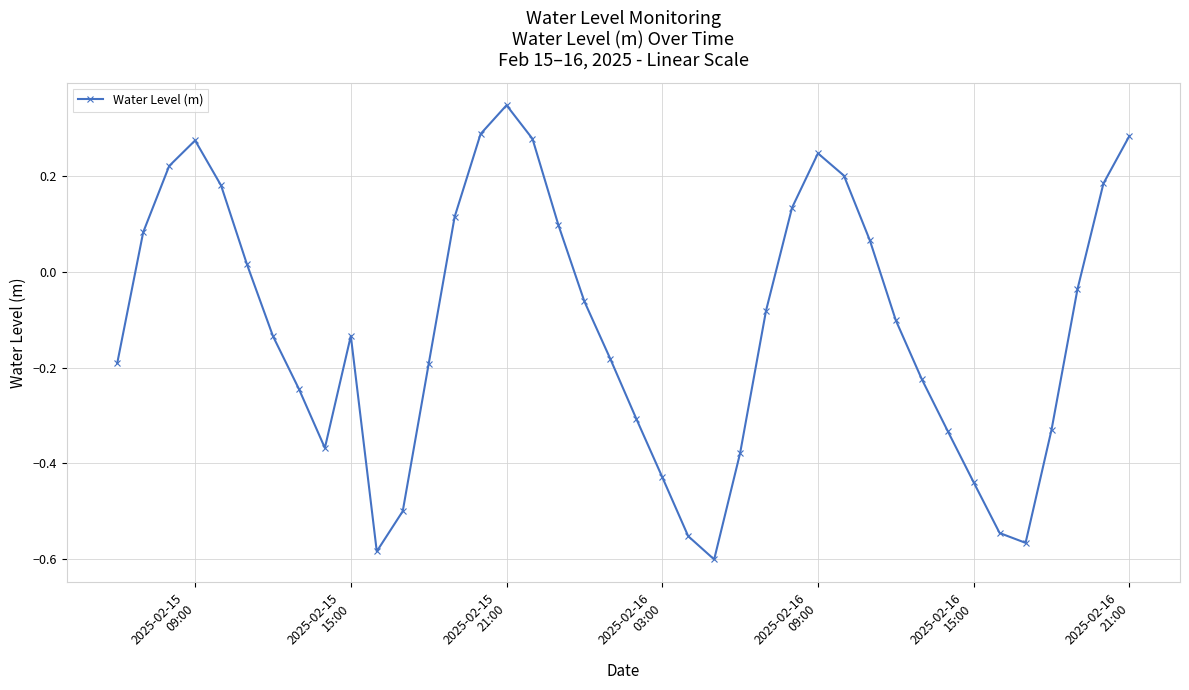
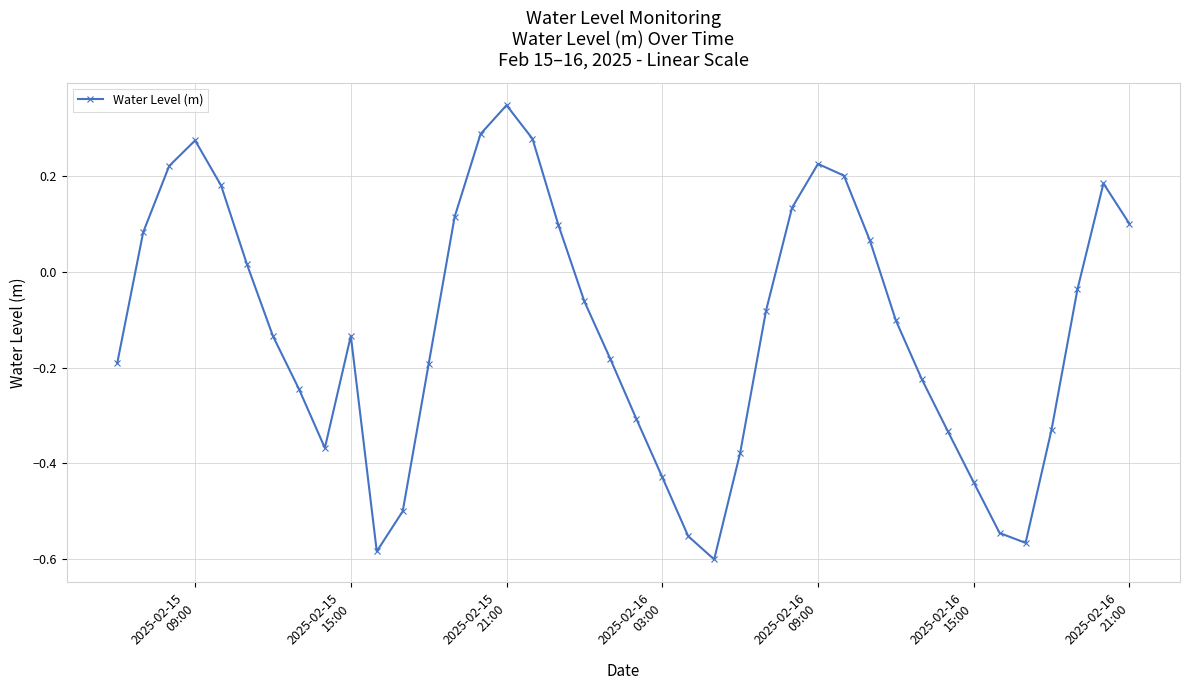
2025-02-16 09:00: 0.25 -> 0.23
2025-02-16 21:00: 0.28 -> 0.10
